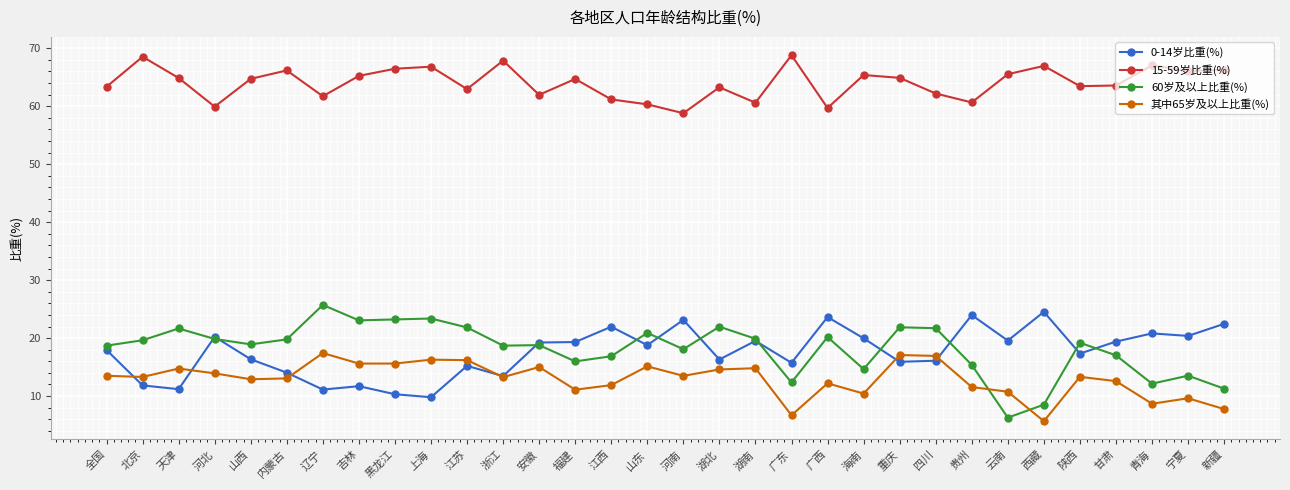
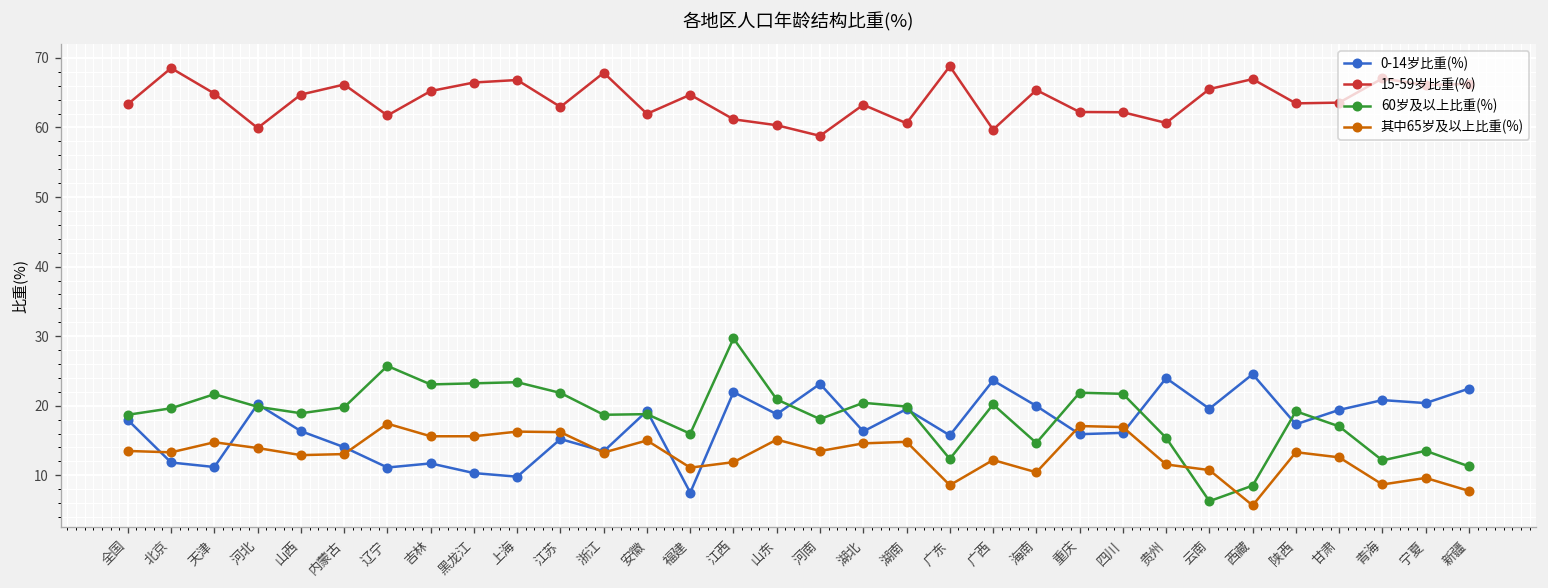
0-14岁比重(%), 福建: 19 -> 8
60岁及以上比重(%), 江西: 17 -> 30
60岁及以上比重(%), 湖北: 22 -> 20
其中65岁及以上比重(%), 广东: 7 -> 9
15-59岁比重(%), 重庆: 65 -> 62
